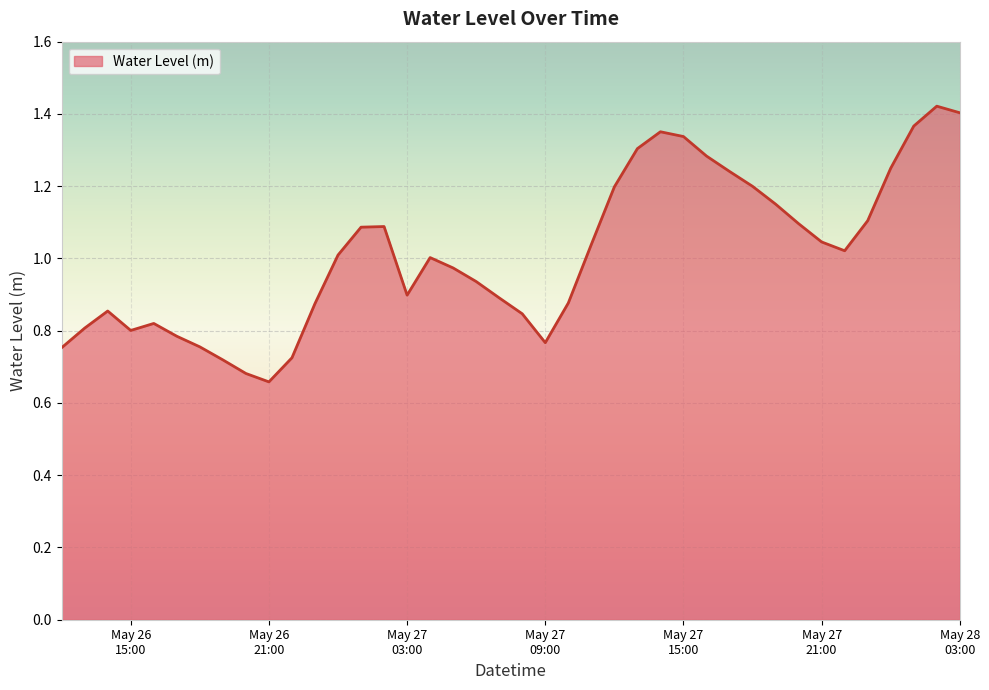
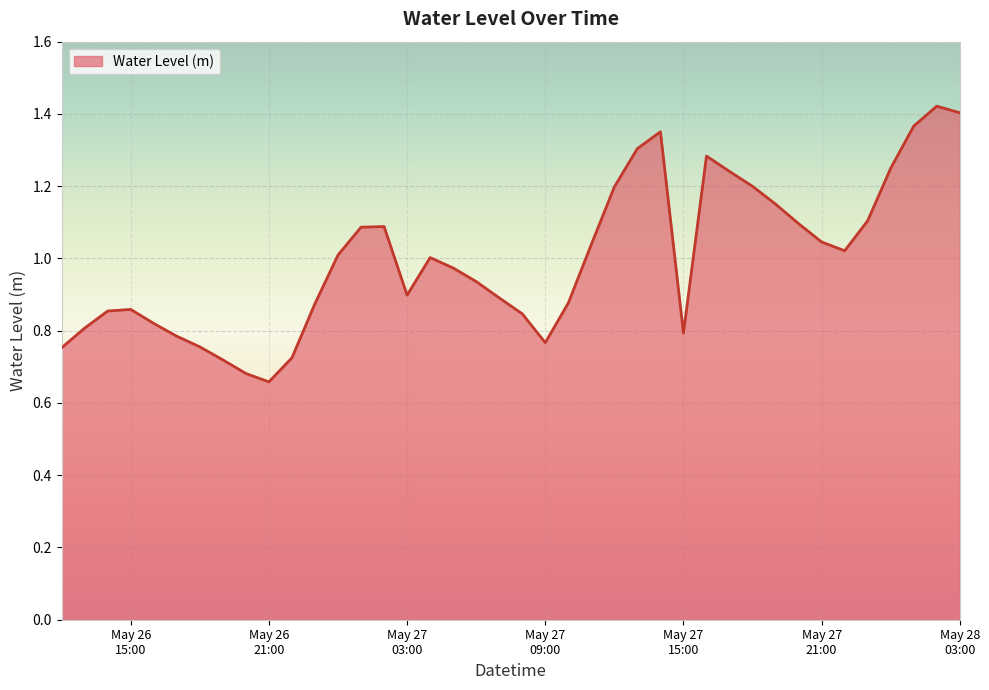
May 26 15:00: 0.80 -> 0.86
May 27 15:00: 1.34 -> 0.79
